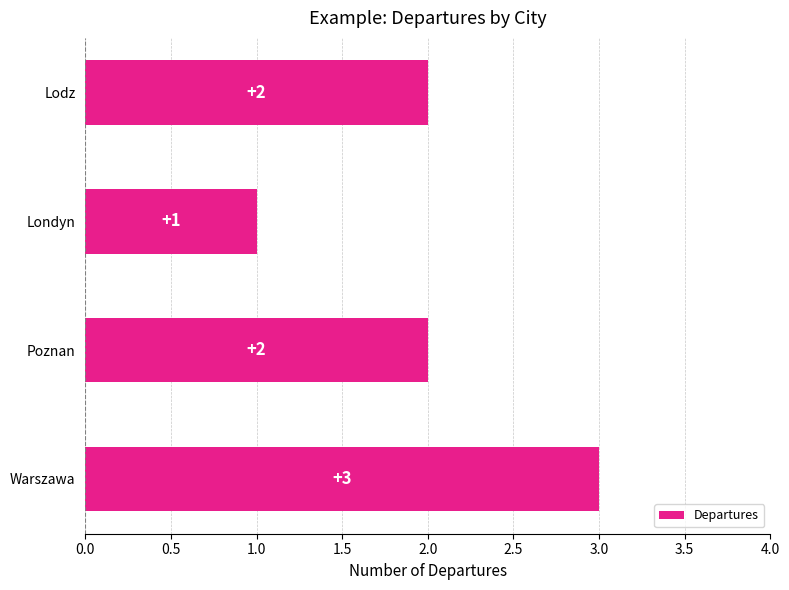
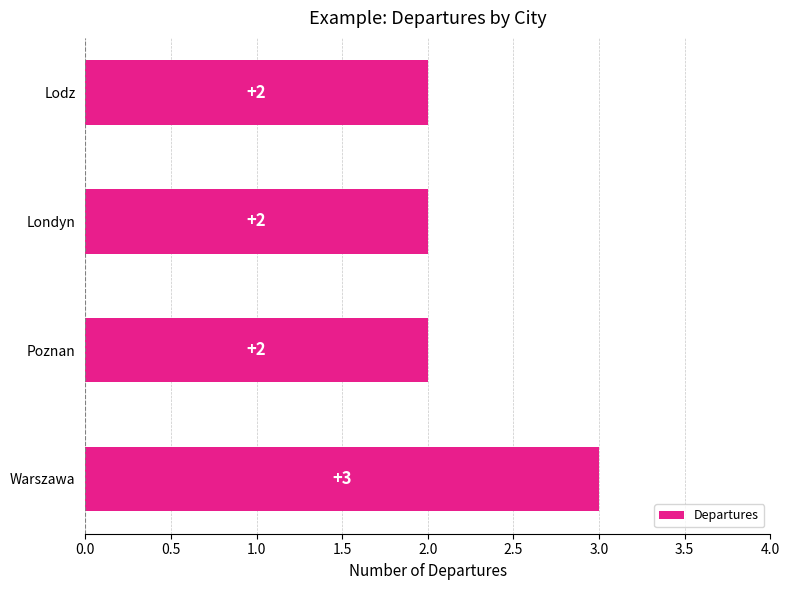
Londyn: +1 -> +2
